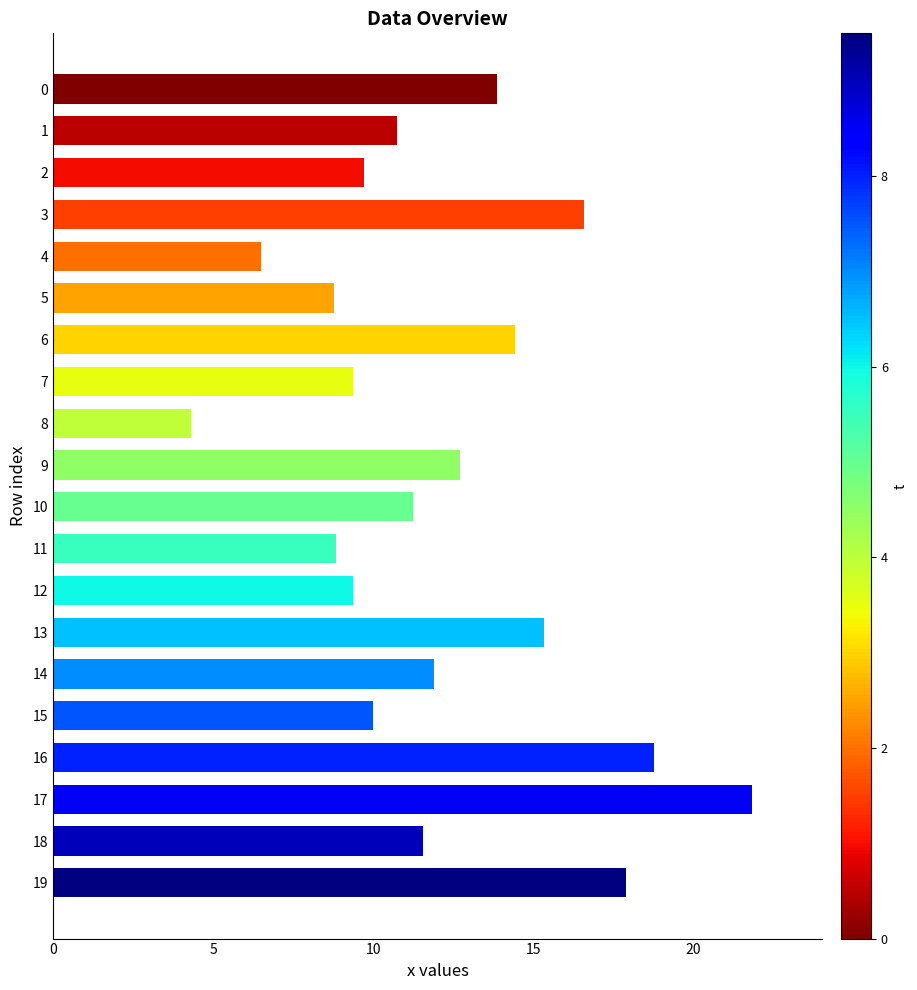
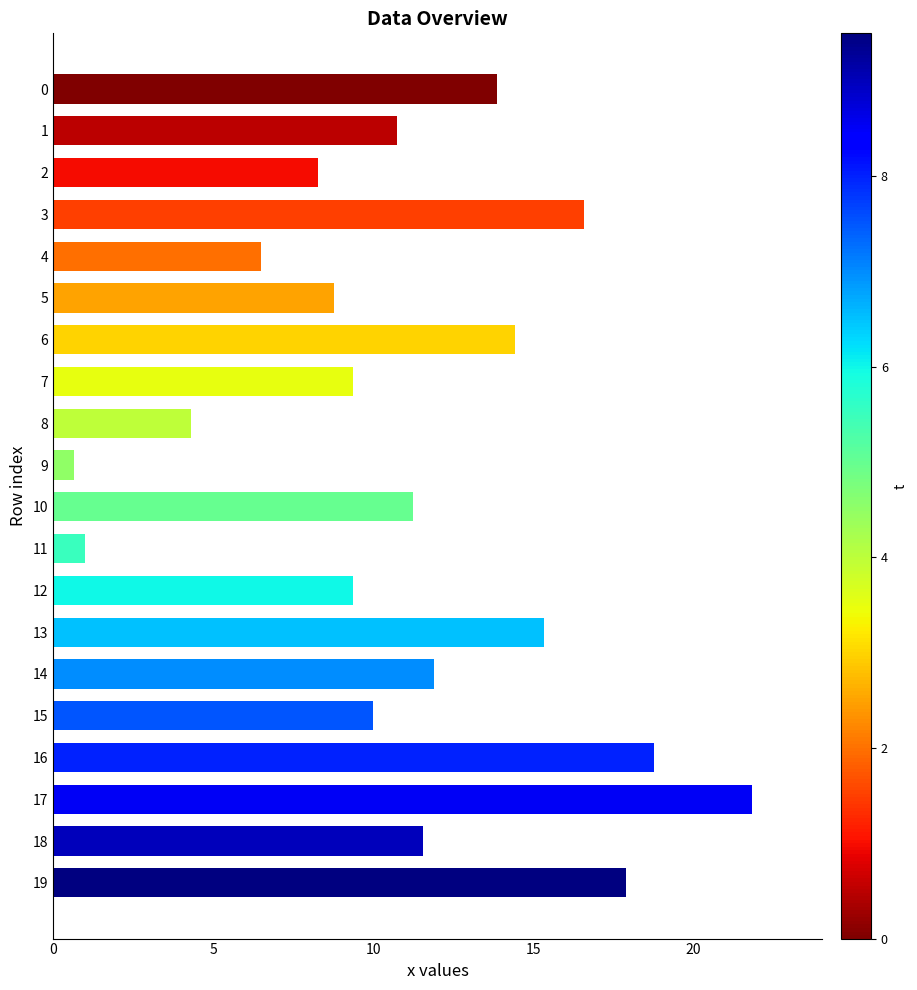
2: 9.7 -> 8.3
9: 12.7 -> 0.7
11: 8.8 -> 1.0
